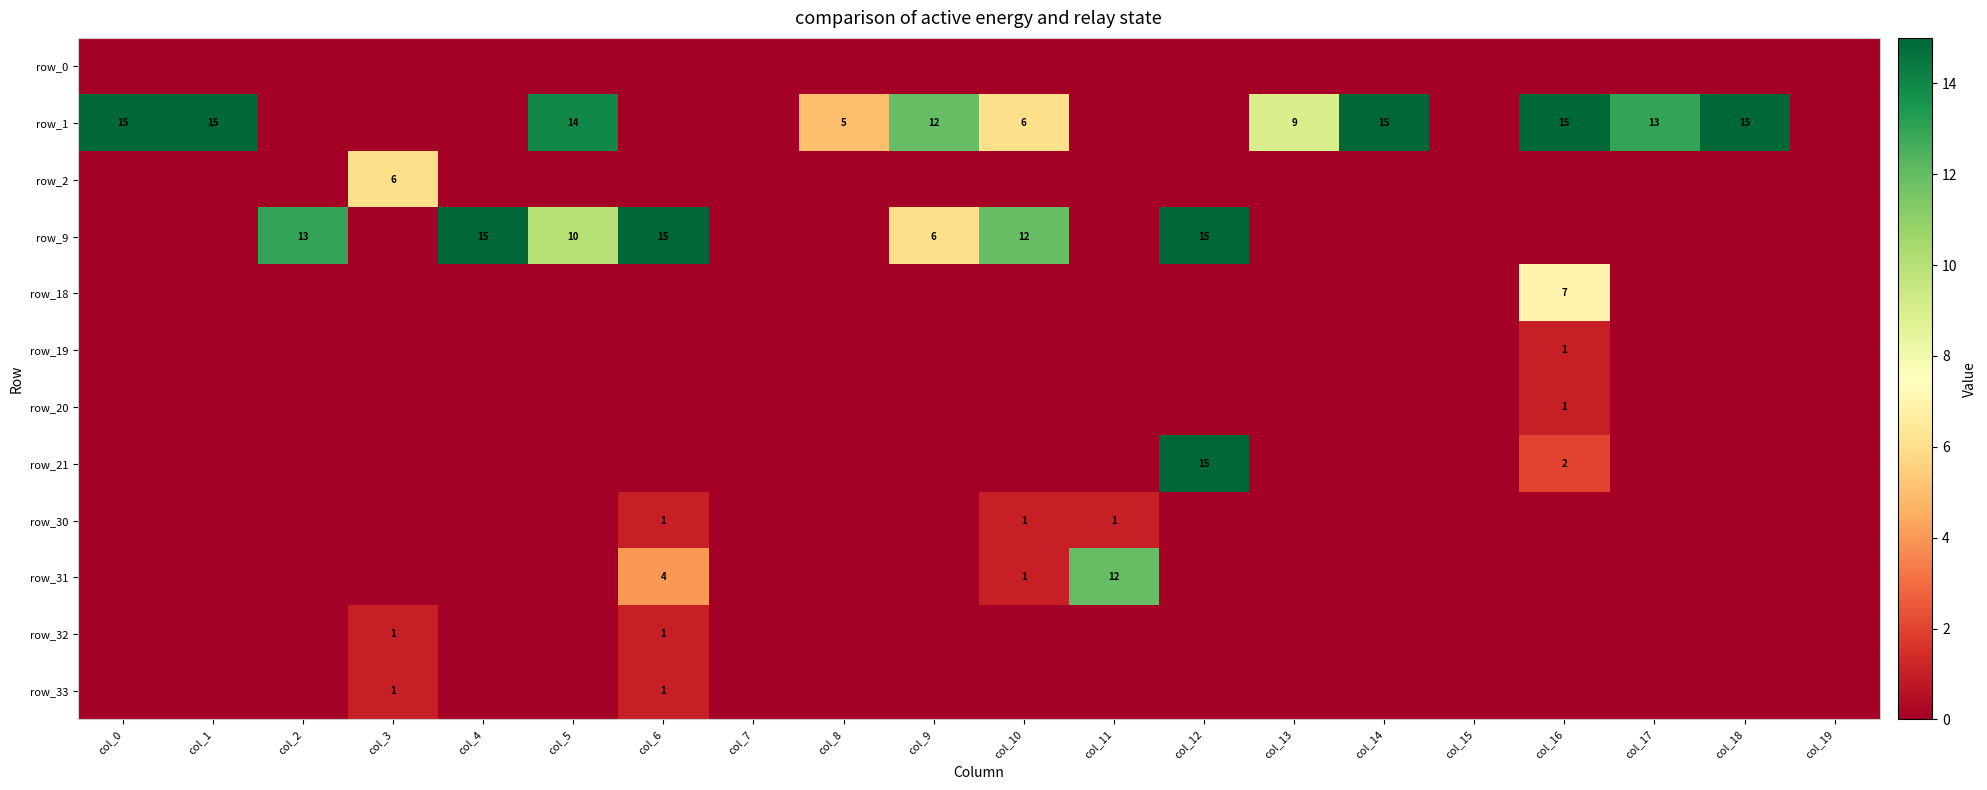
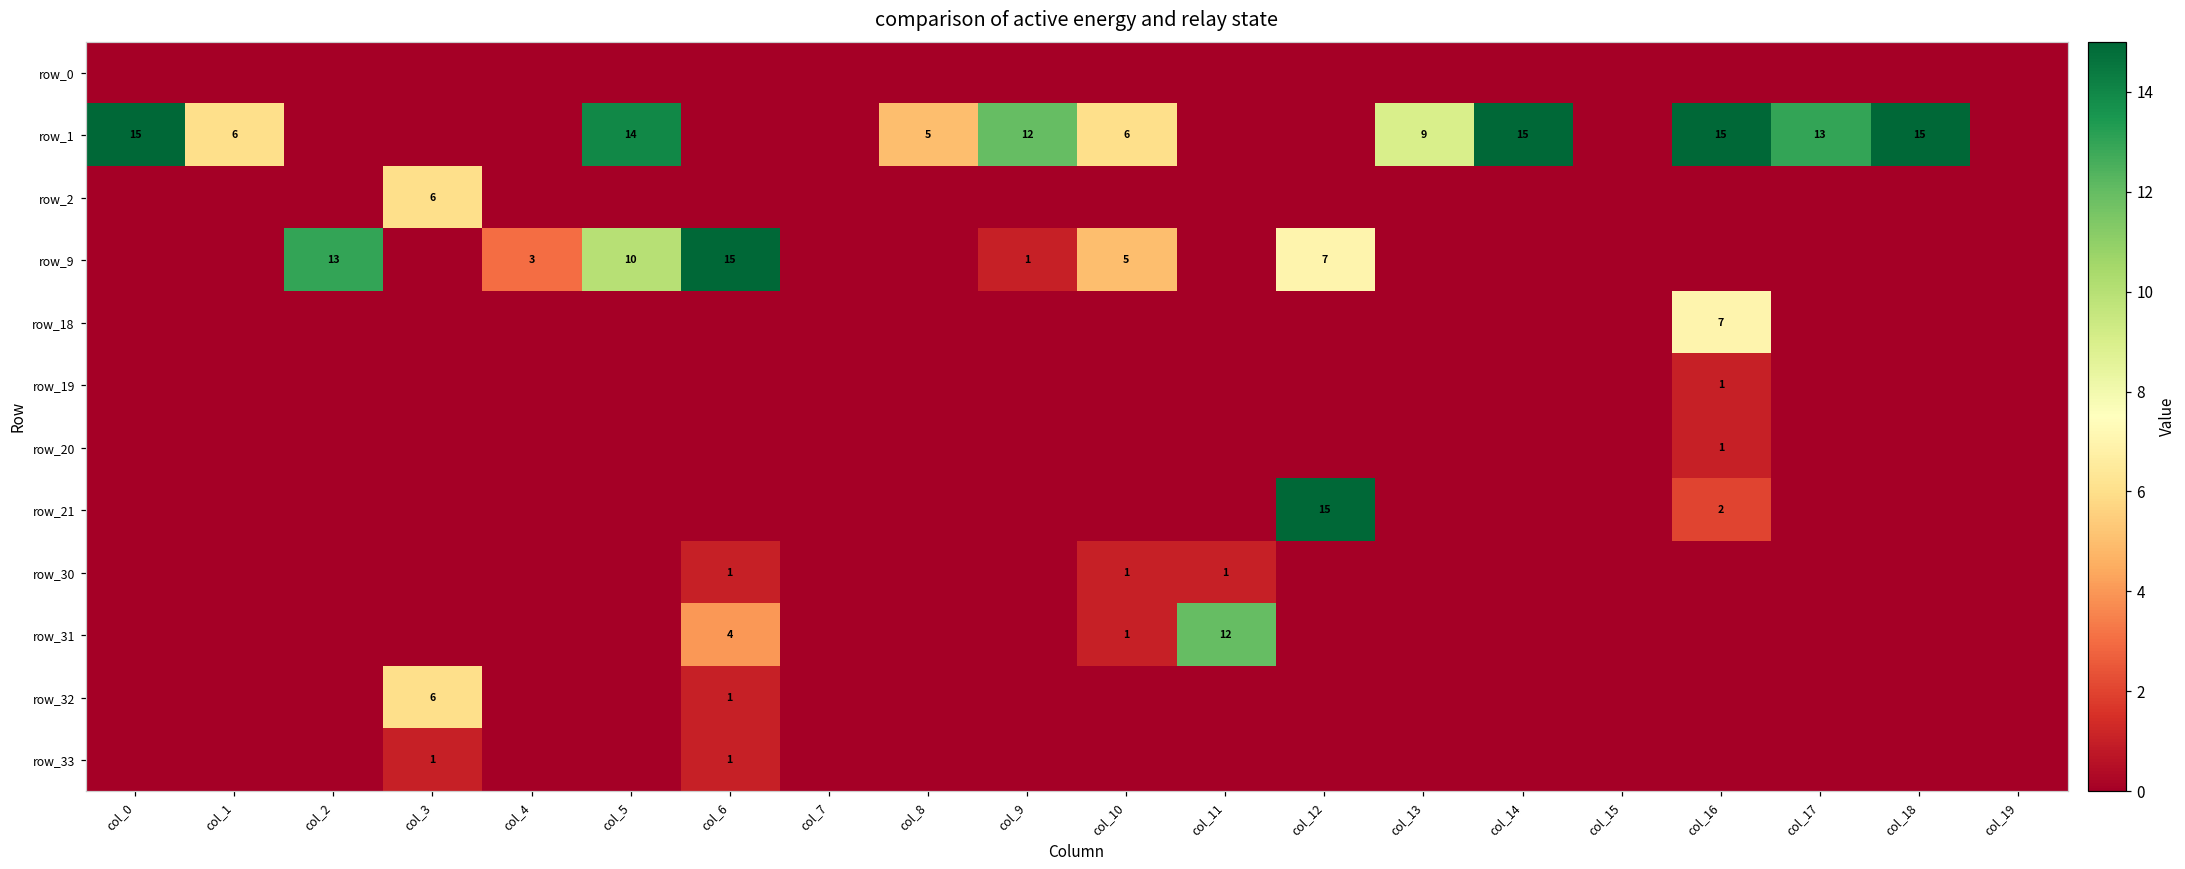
row_1, col_1: 15 -> 6
row_9, col_4: 15 -> 3
row_9, col_9: 6 -> 1
row_9, col_10: 12 -> 5
row_9, col_12: 15 -> 7
row_32, col_3: 1 -> 6
